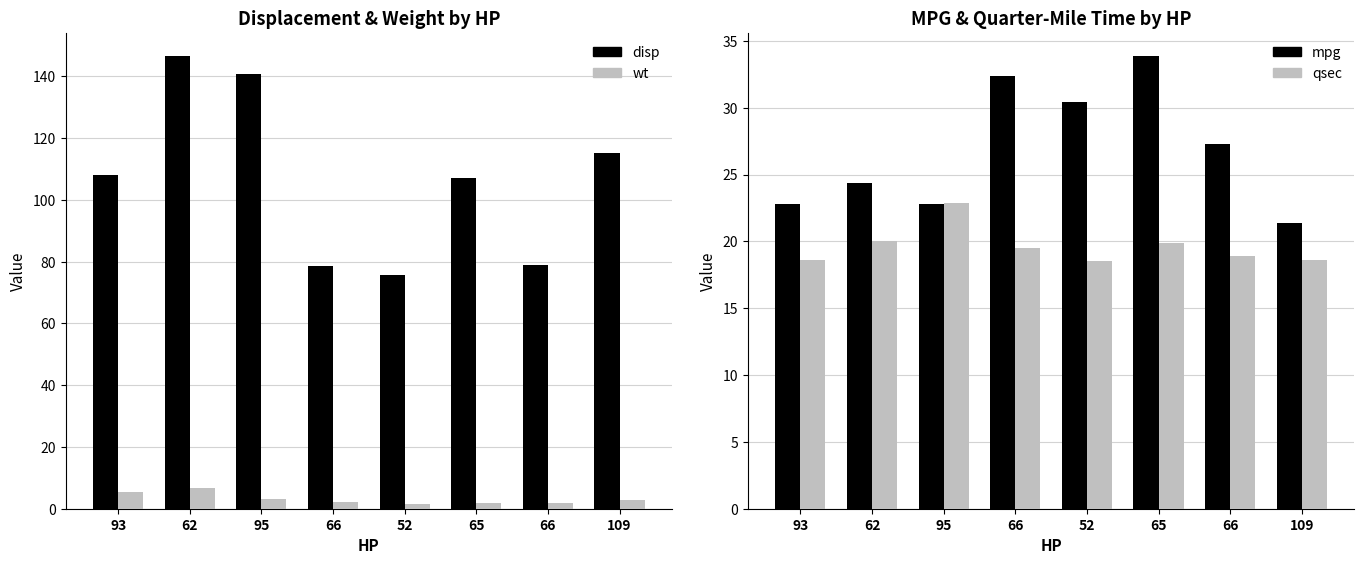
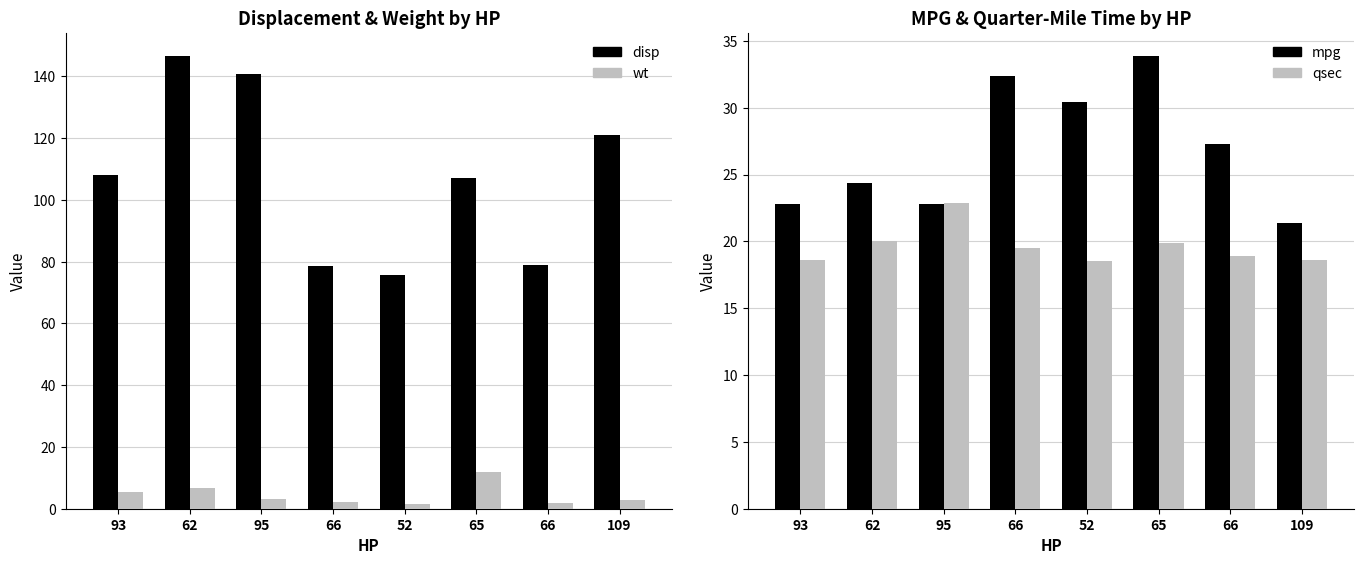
Displacement & Weight by HP, wt, 65: 2 -> 12
Displacement & Weight by HP, disp, 109: 115 -> 121
